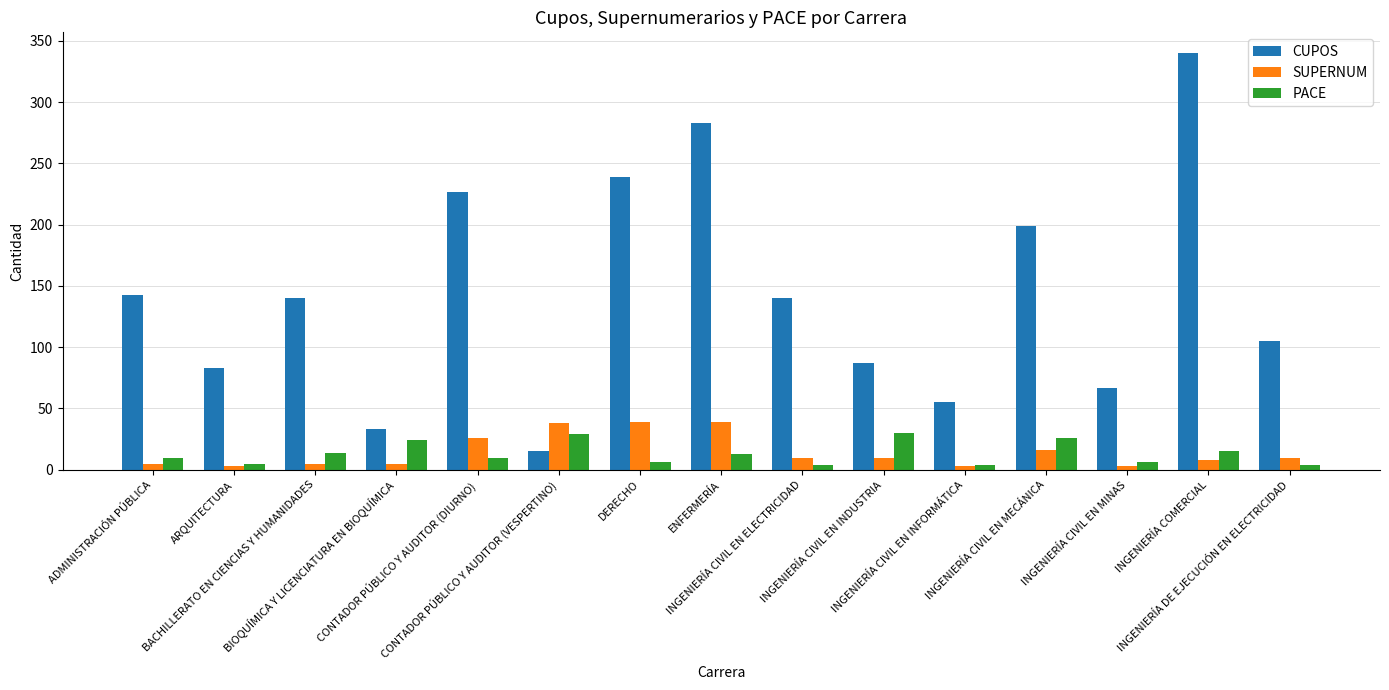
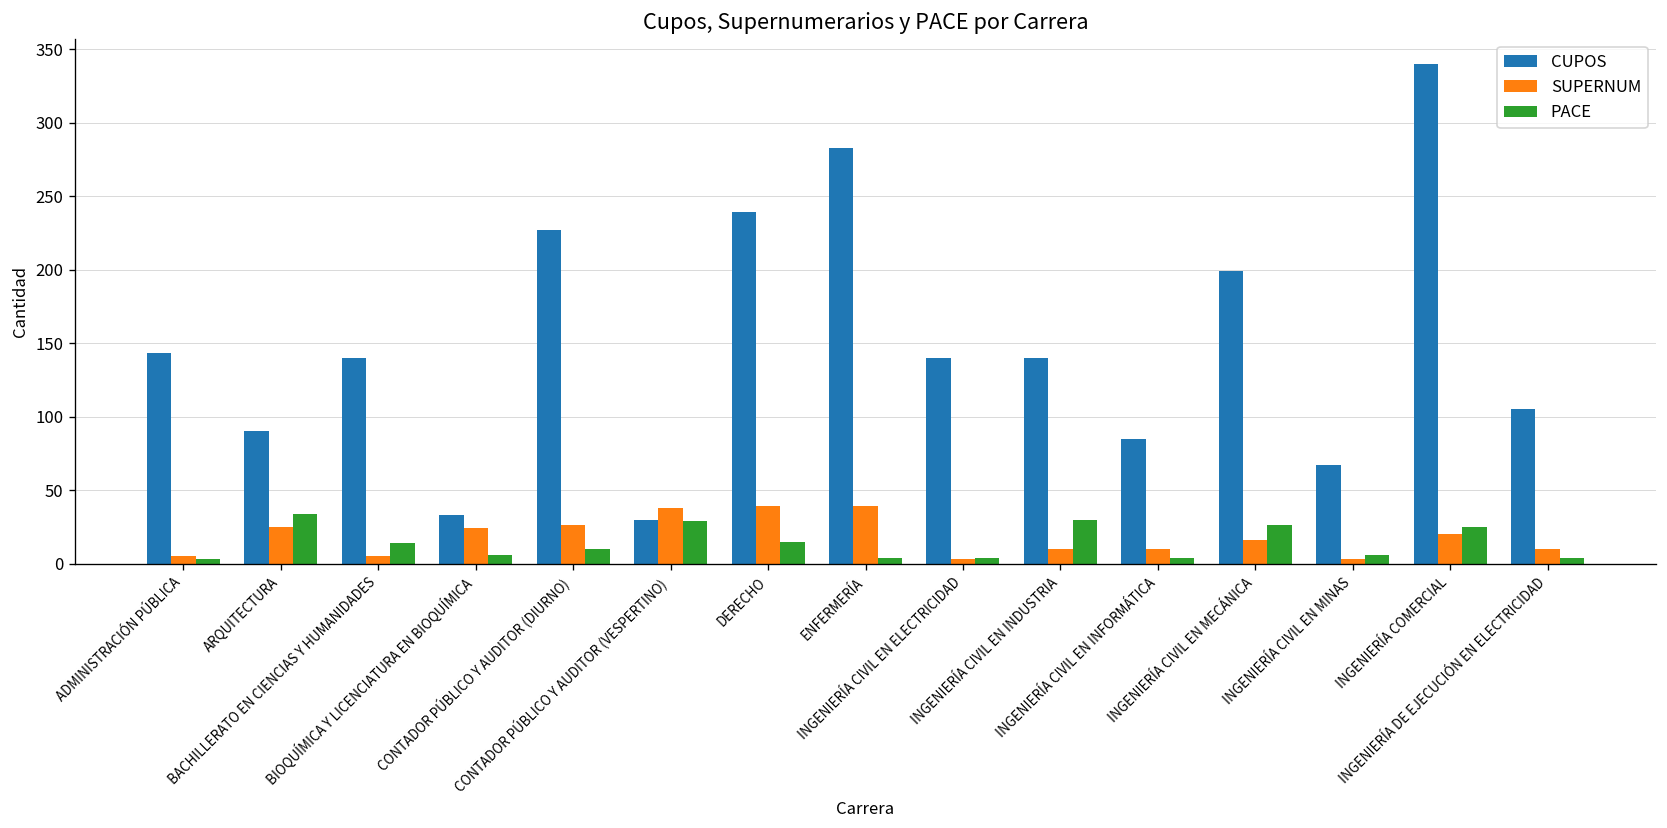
PACE, ADMINISTRACIÓN PÚBLICA: 10 -> 3
CUPOS, ARQUITECTURA: 83 -> 90
SUPERNUM, ARQUITECTURA: 3 -> 25
PACE, ARQUITECTURA: 5 -> 34
SUPERNUM, BIOQUÍMICA Y LICENCIATURA EN BIOQUÍMICA: 5 -> 24
PACE, BIOQUÍMICA Y LICENCIATURA EN BIOQUÍMICA: 24 -> 6
CUPOS, CONTADOR PÚBLICO Y AUDITOR (VESPERTINO): 15 -> 30
PACE, DERECHO: 6 -> 15
PACE, ENFERMERÍA: 13 -> 4
SUPERNUM, INGENIERÍA CIVIL EN ELECTRICIDAD: 10 -> 3
CUPOS, INGENIERÍA CIVIL EN INDUSTRIA: 87 -> 140
CUPOS, INGENIERÍA CIVIL EN INFORMÁTICA: 55 -> 85
SUPERNUM, INGENIERÍA CIVIL EN INFORMÁTICA: 3 -> 10
SUPERNUM, INGENIERÍA COMERCIAL: 8 -> 20
PACE, INGENIERÍA COMERCIAL: 15 -> 25
